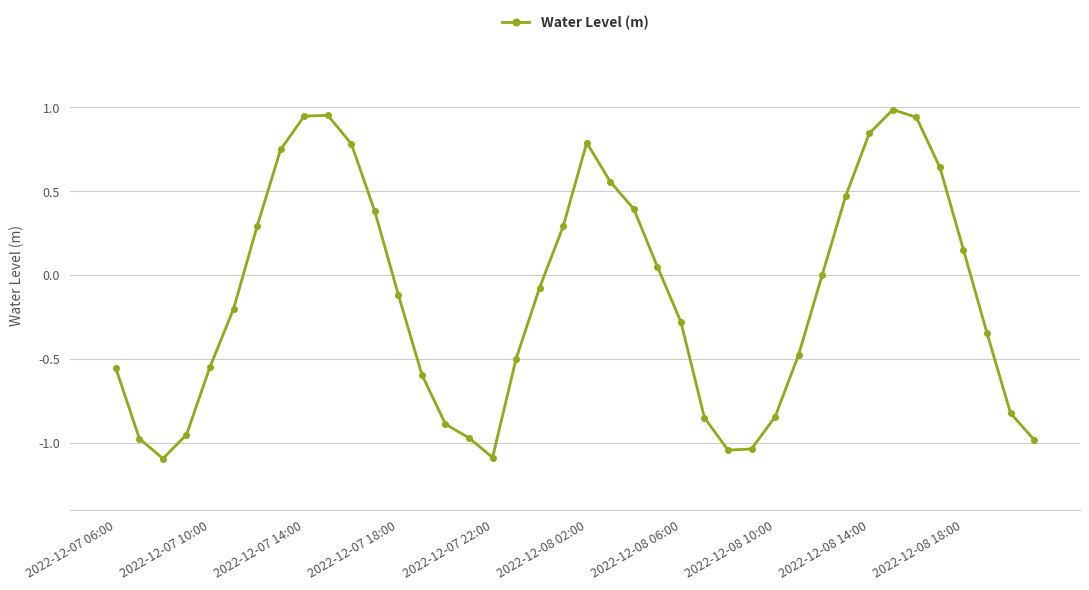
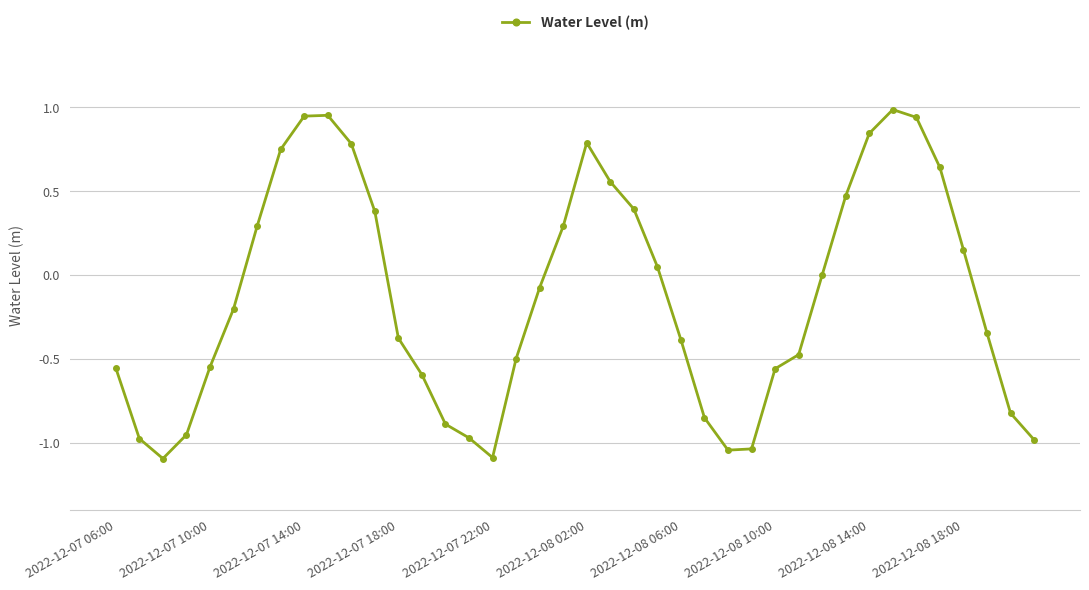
2022-12-07 18:00: -0.12 -> -0.38
2022-12-08 06:00: -0.28 -> -0.39
2022-12-08 10:00: -0.85 -> -0.56
